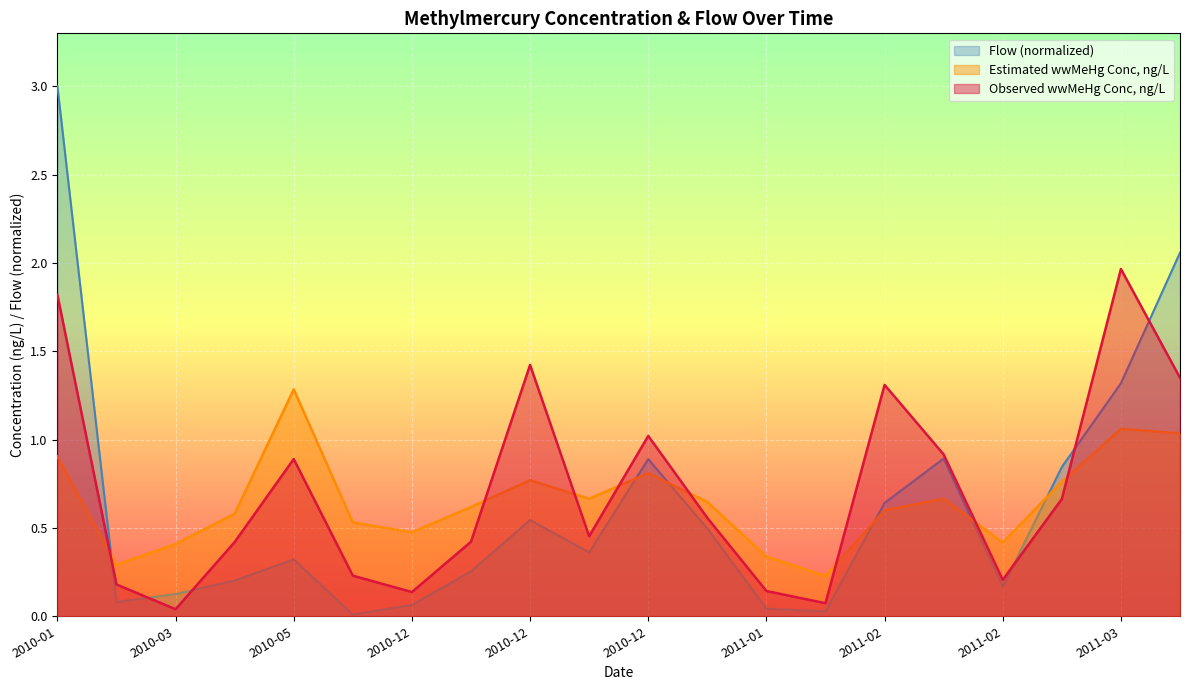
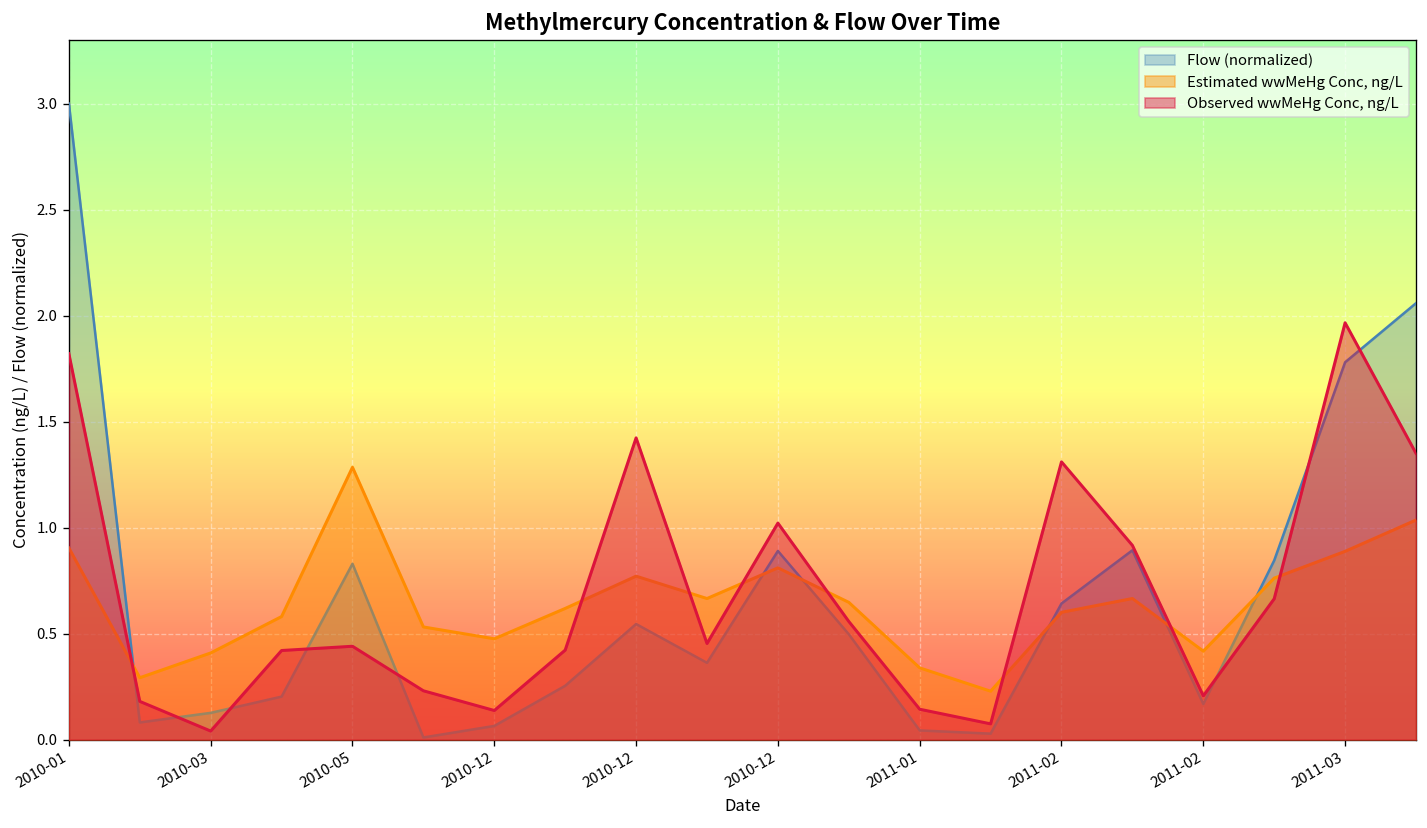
Flow (normalized), 2010-05: 0.32 -> 0.83
Observed wwMeHg Conc, ng/L, 2010-05: 0.89 -> 0.44
Flow (normalized), 2011-03: 1.32 -> 1.78
Estimated wwMeHg Conc, ng/L, 2011-03: 1.06 -> 0.89
